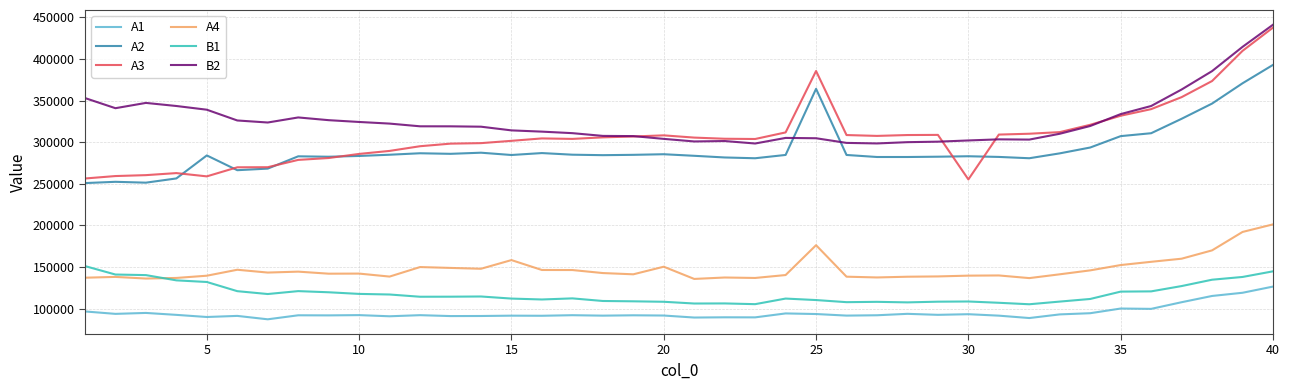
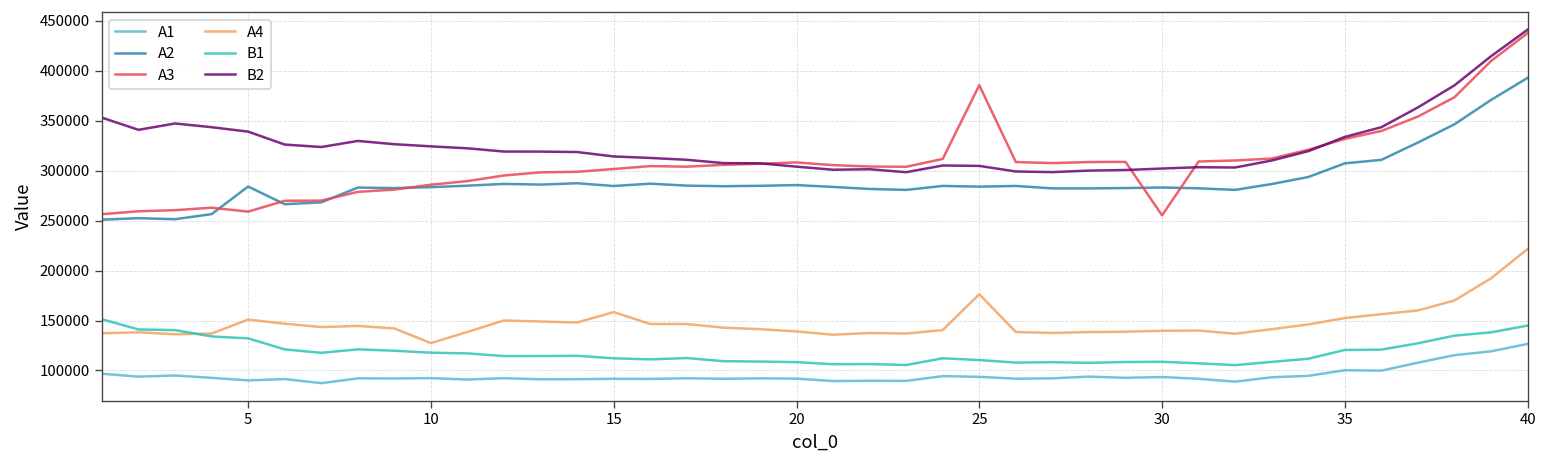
A4, 5: 140000 -> 150000
A4, 10: 140000 -> 130000
A4, 20: 150000 -> 140000
A2, 25: 360000 -> 280000
A4, 40: 200000 -> 220000
